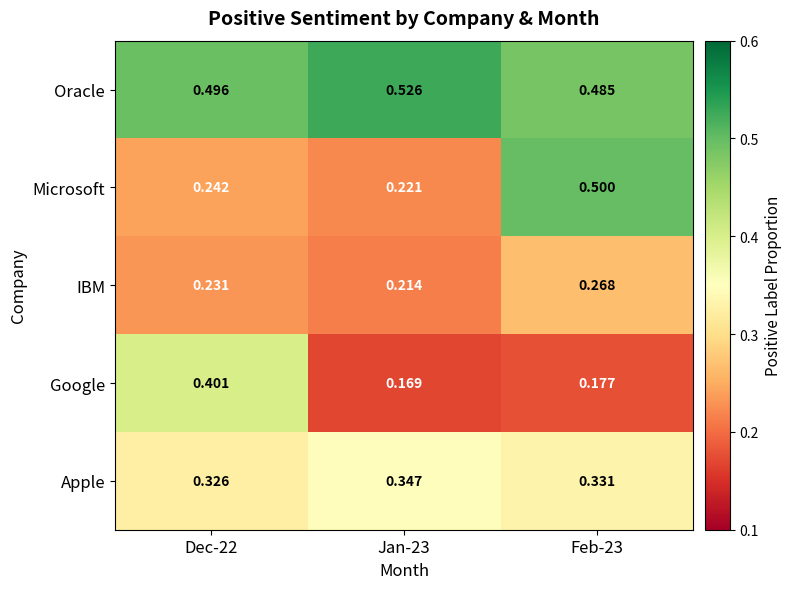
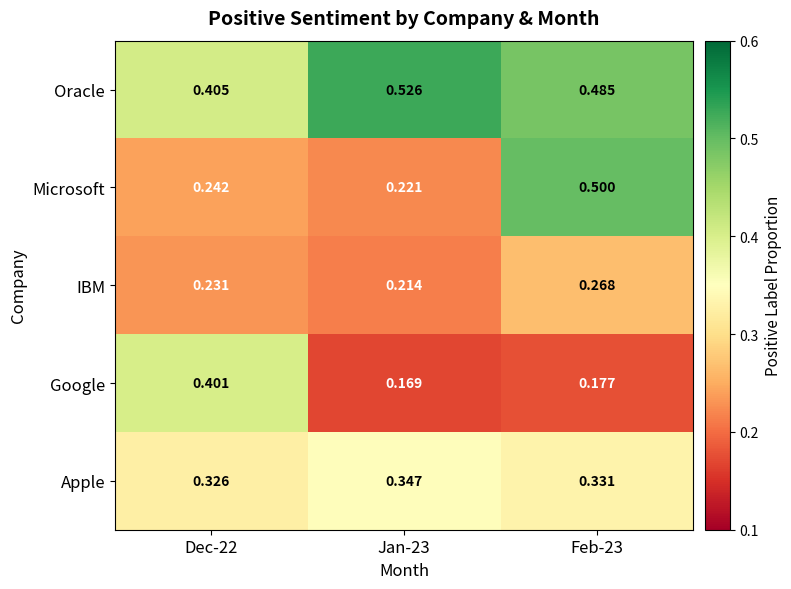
Oracle, Dec-22: 0.496 -> 0.405
